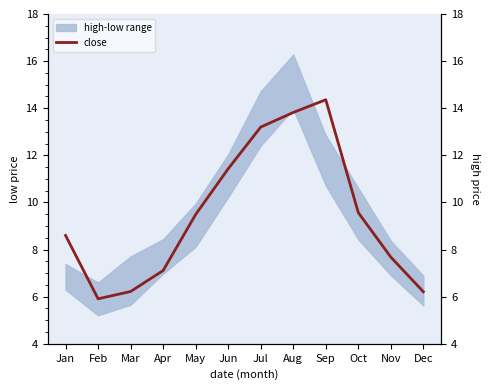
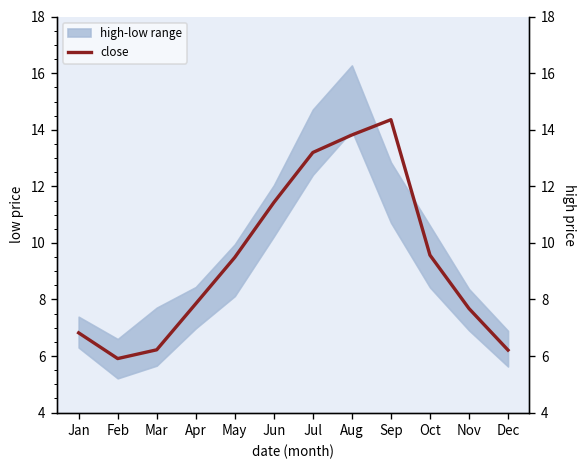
close, Jan: 8.6 -> 6.8
close, Apr: 7.1 -> 7.9
